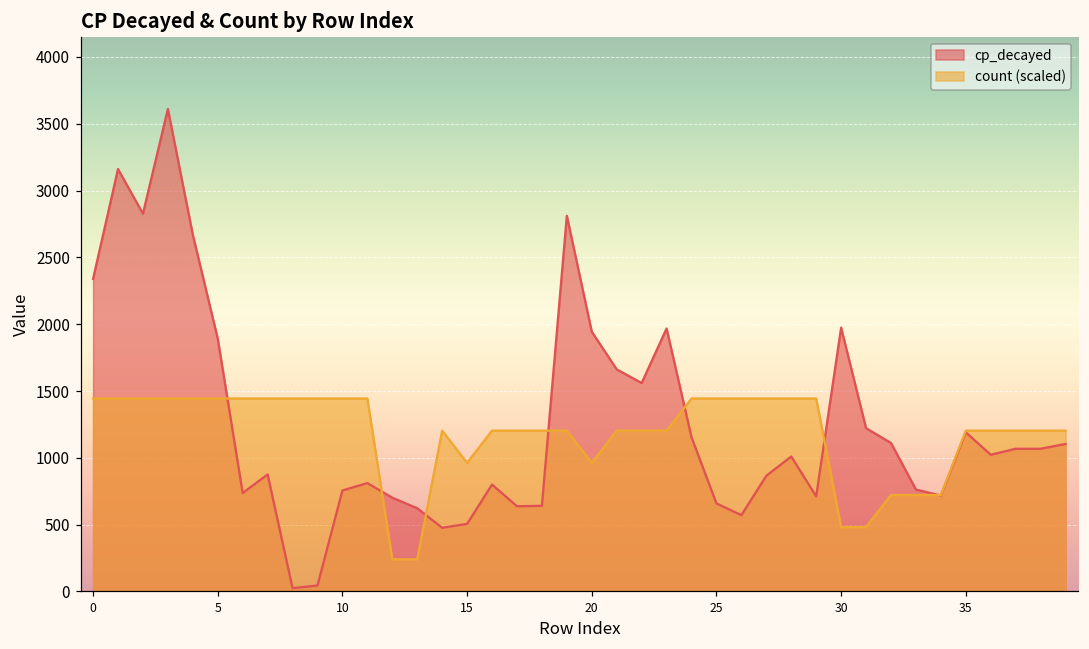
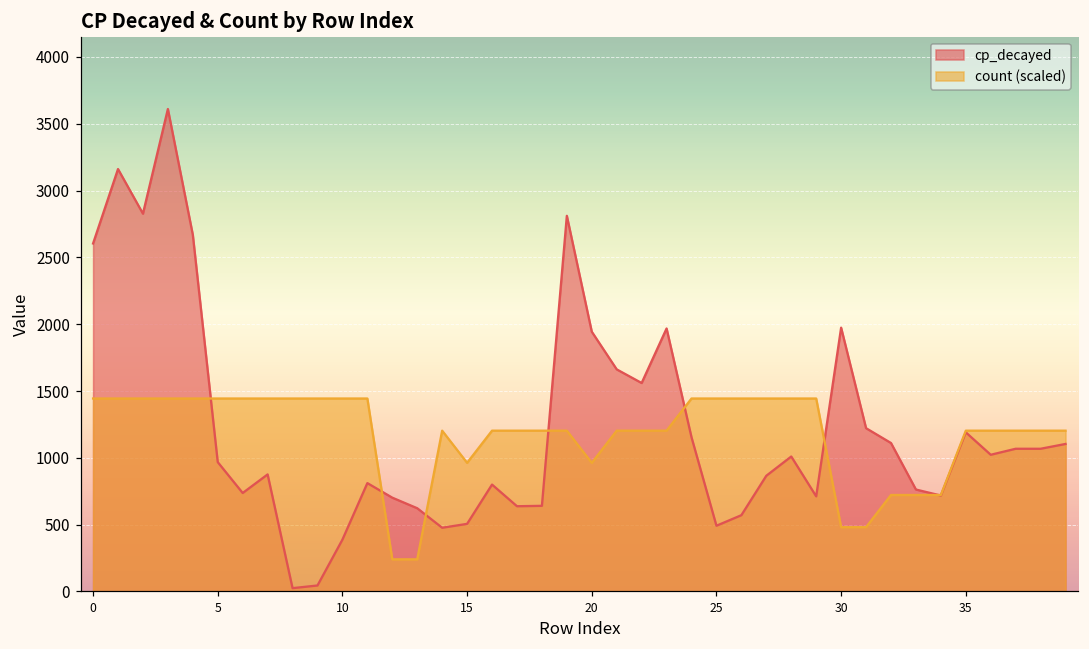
cp_decayed, 0: 2340 -> 2600
cp_decayed, 5: 1890 -> 970
cp_decayed, 10: 760 -> 390
cp_decayed, 25: 660 -> 490
